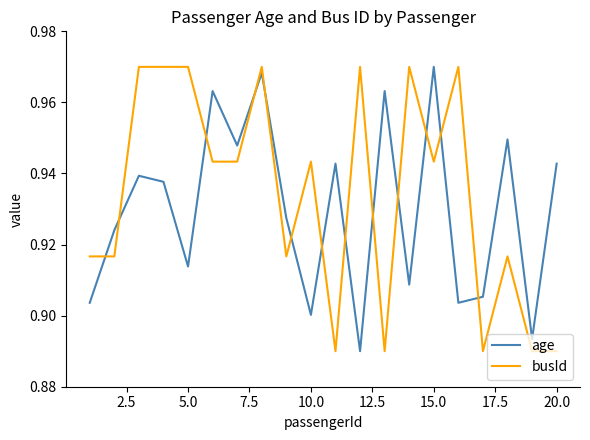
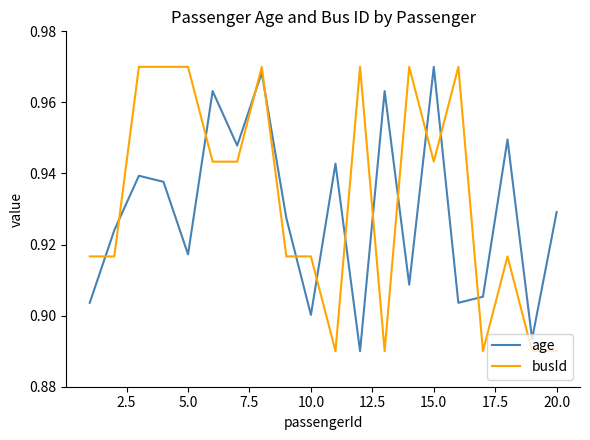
age, 5.0: 0.914 -> 0.917
busId, 10.0: 0.943 -> 0.917
age, 20.0: 0.943 -> 0.929
